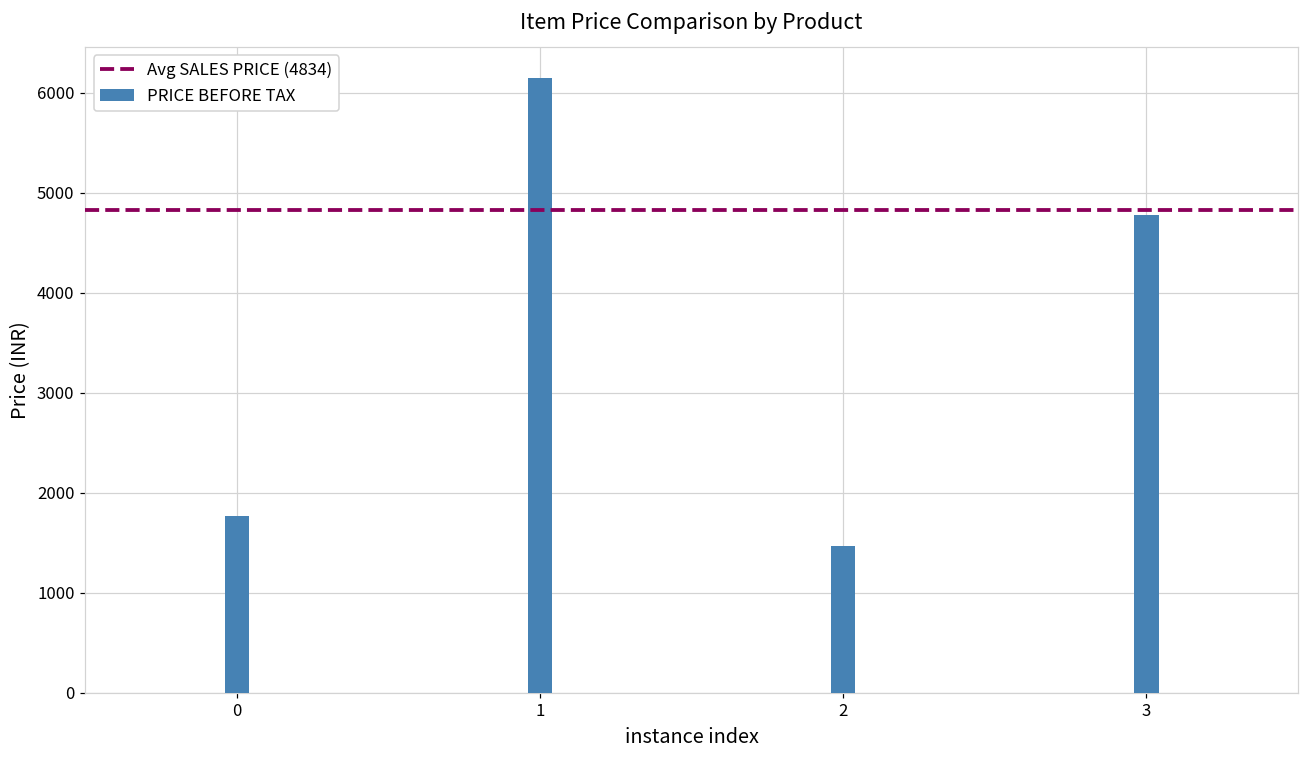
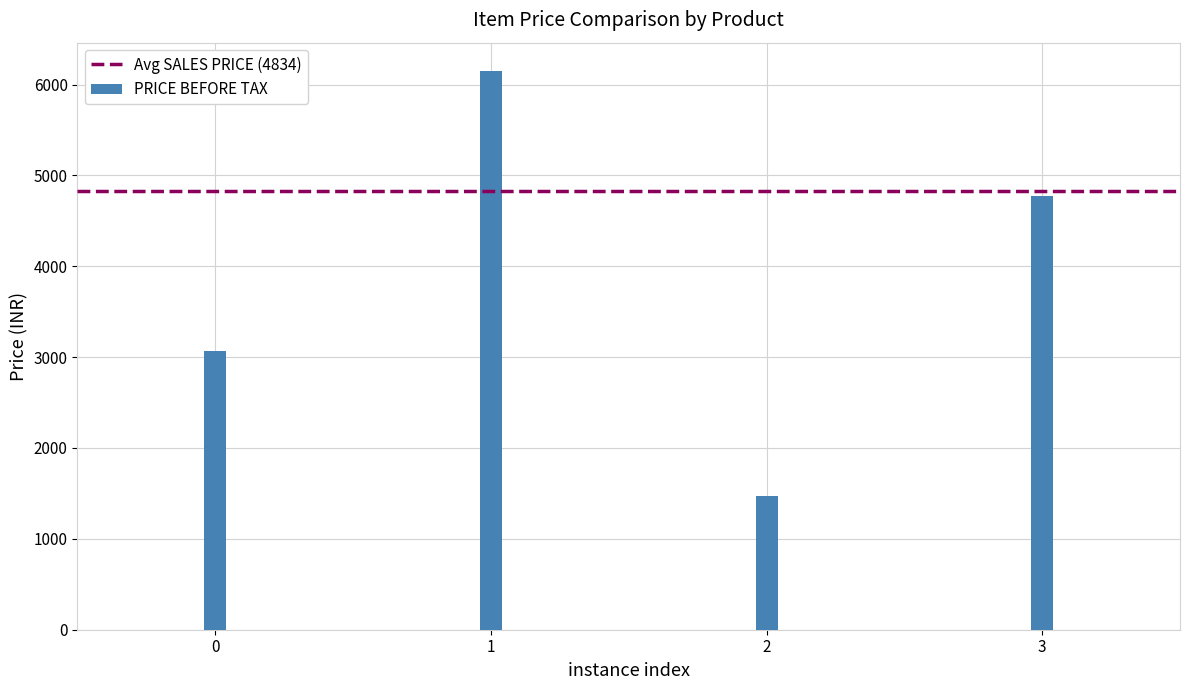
0: 1800 -> 3100
